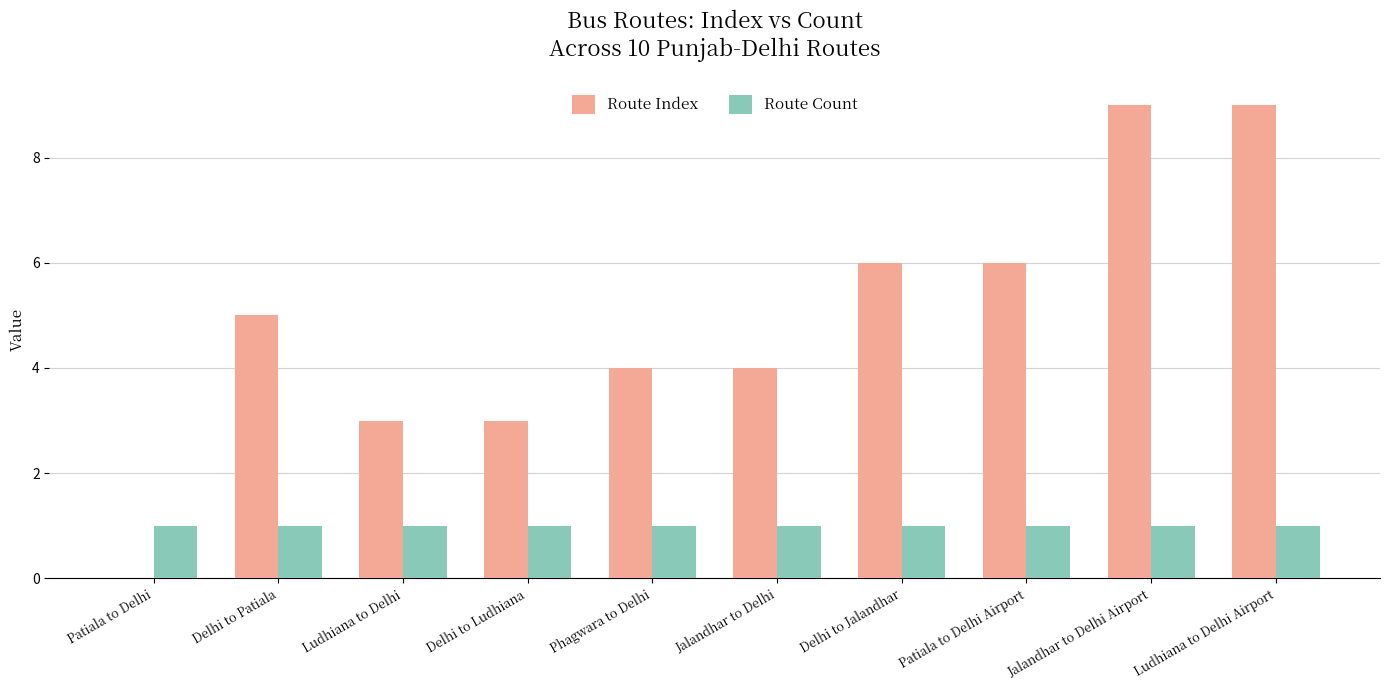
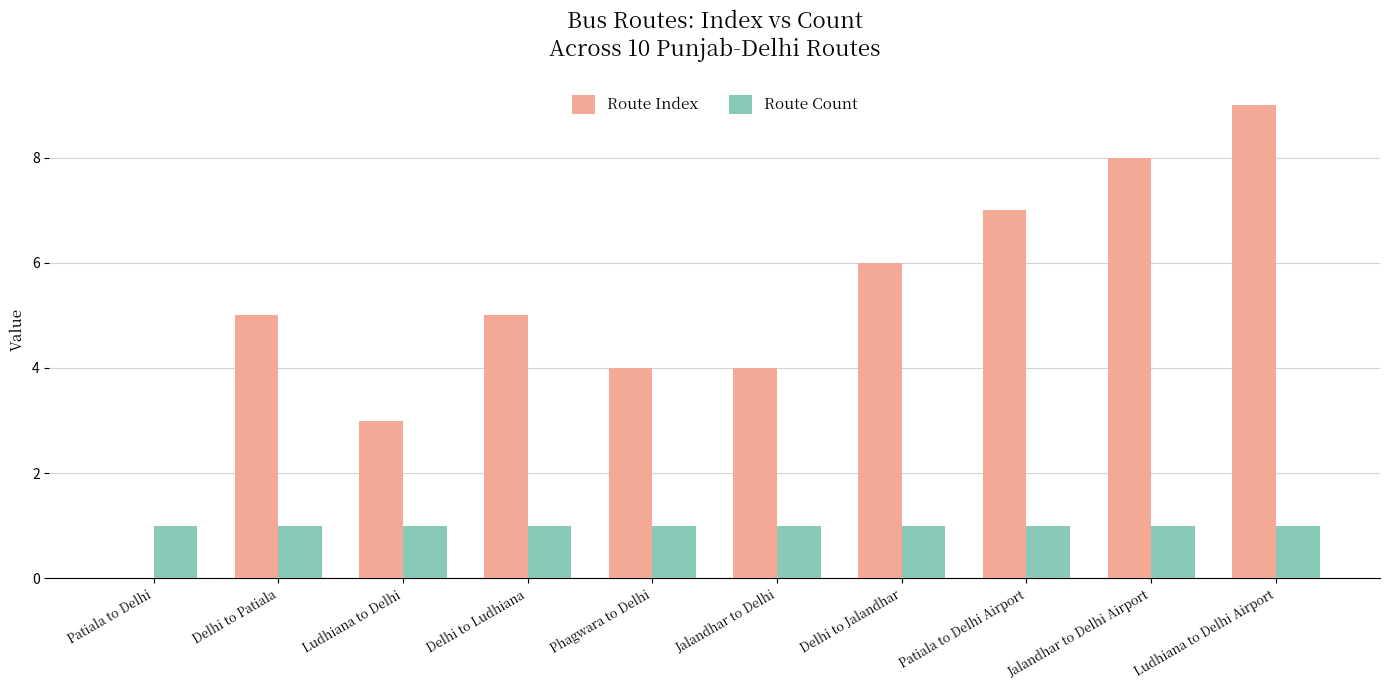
Route Index, Delhi to Ludhiana: 3 -> 5
Route Index, Patiala to Delhi Airport: 6 -> 7
Route Index, Jalandhar to Delhi Airport: 9 -> 8
